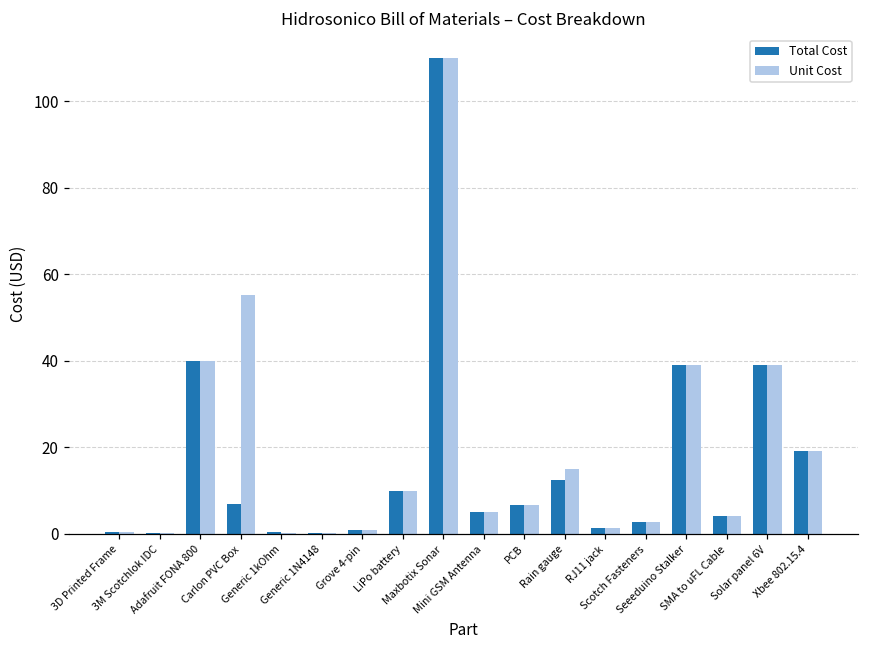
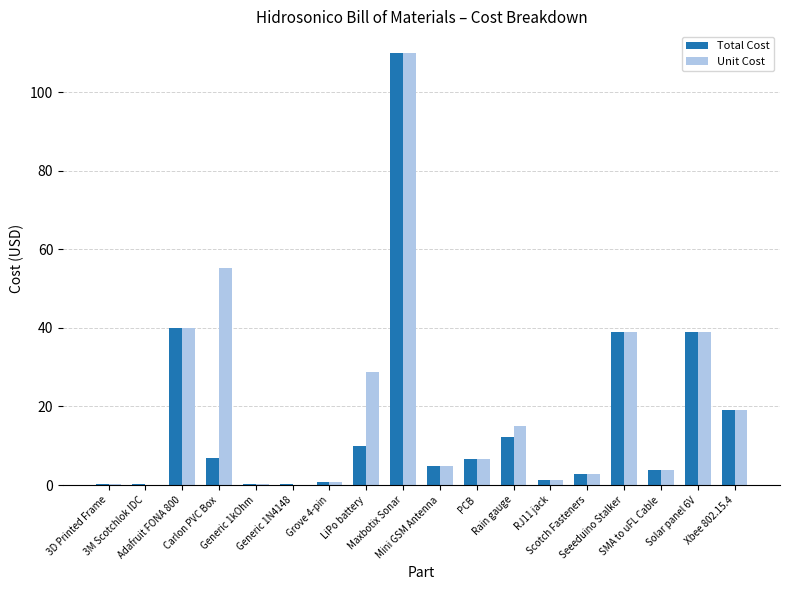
Unit Cost, LiPo battery: 10 -> 29
